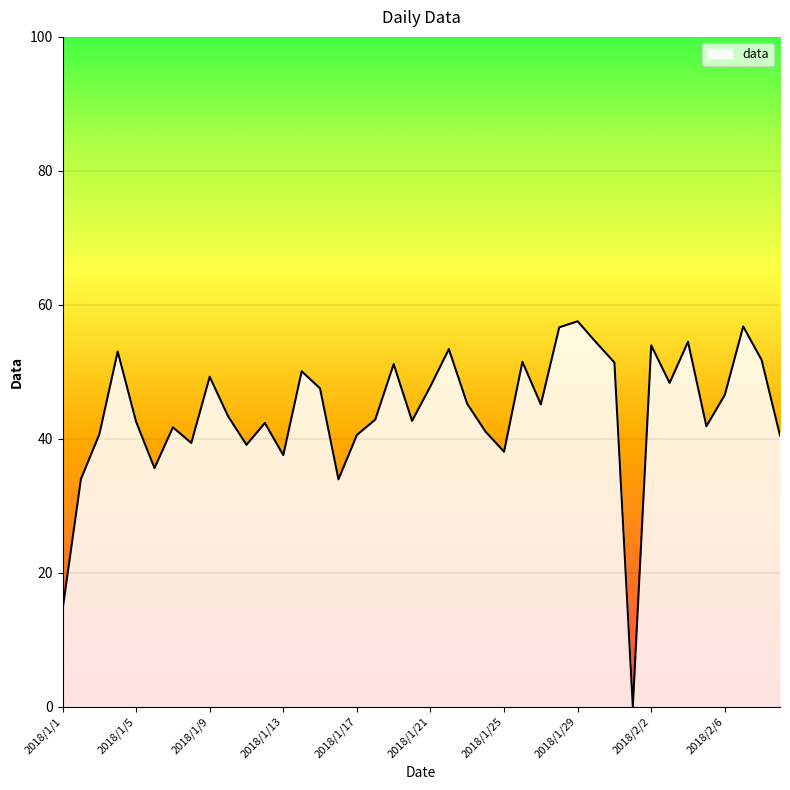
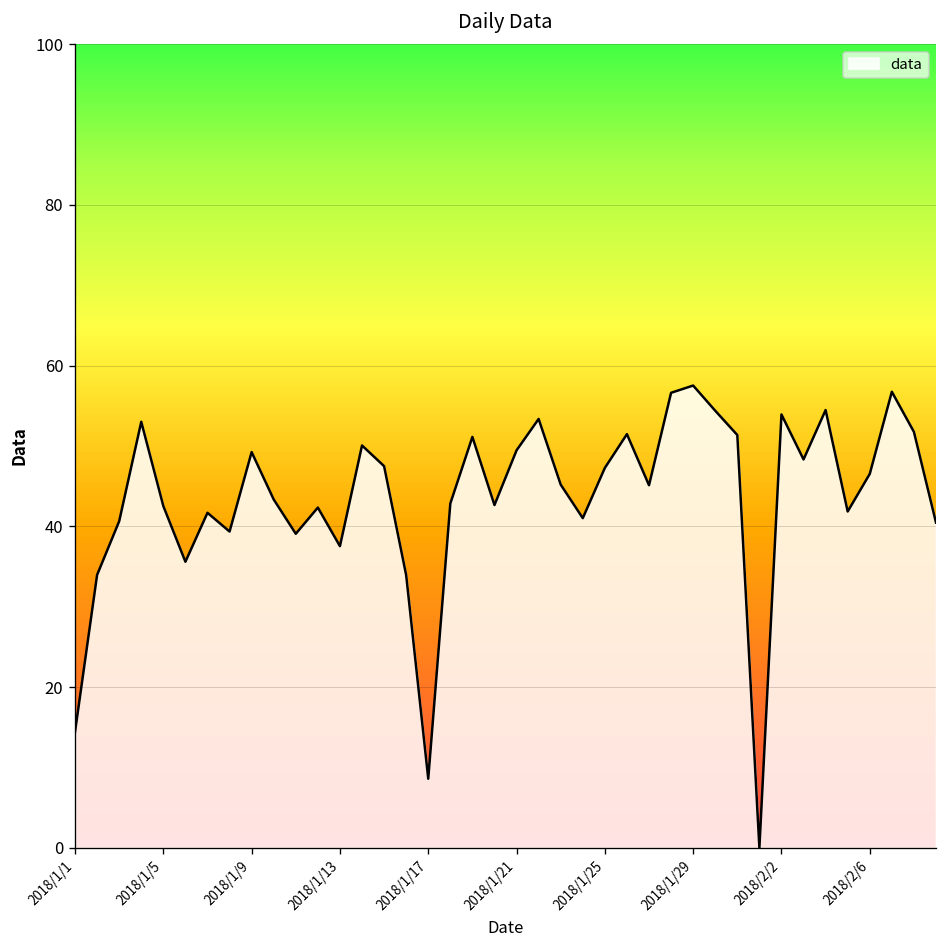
2018/1/17: 41 -> 9
2018/1/21: 48 -> 49
2018/1/25: 38 -> 47
